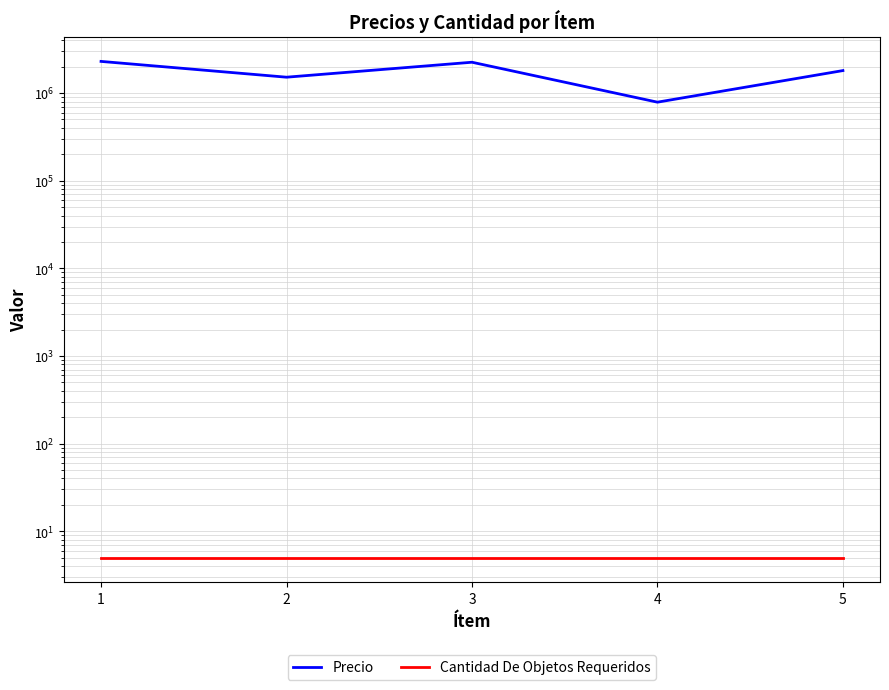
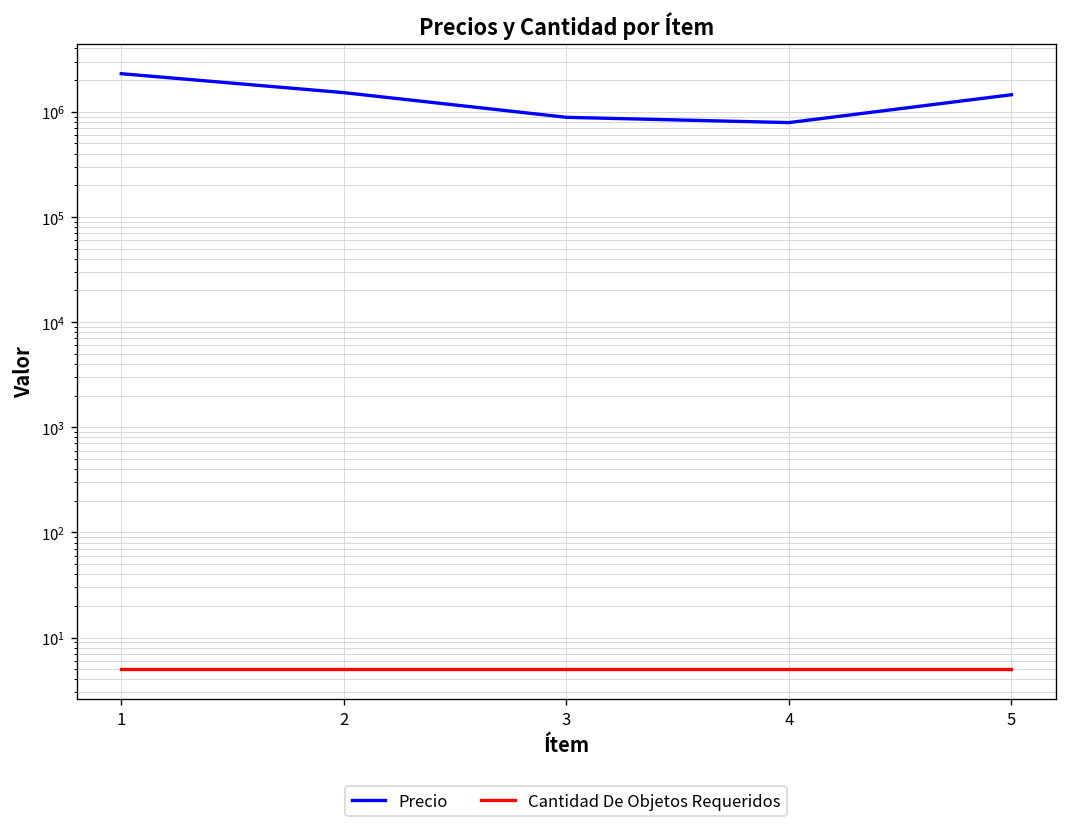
Precio, 3: 2200000 -> 900000
Precio, 5: 1800000 -> 1500000
